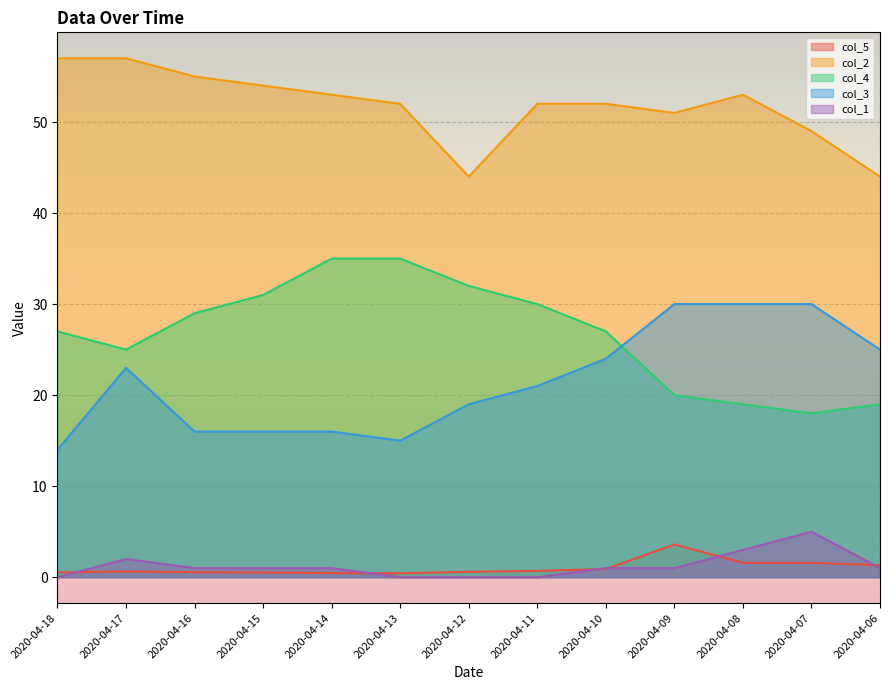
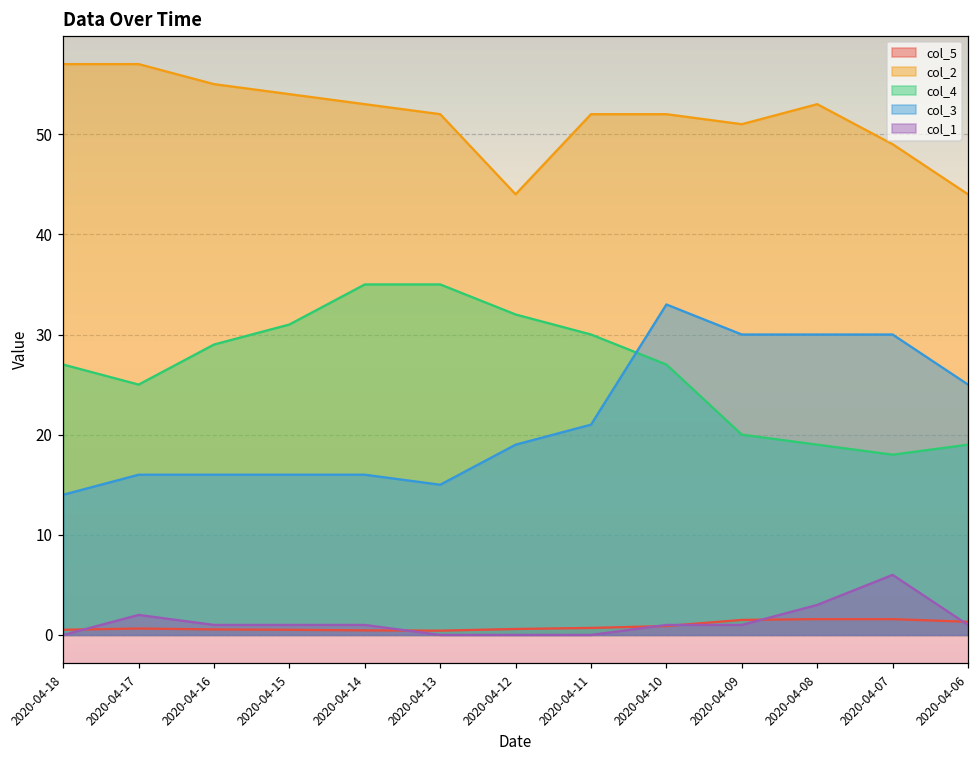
col_3, 2020-04-17: 23 -> 16
col_3, 2020-04-10: 24 -> 33
col_5, 2020-04-09: 4 -> 2
col_1, 2020-04-07: 5 -> 6
